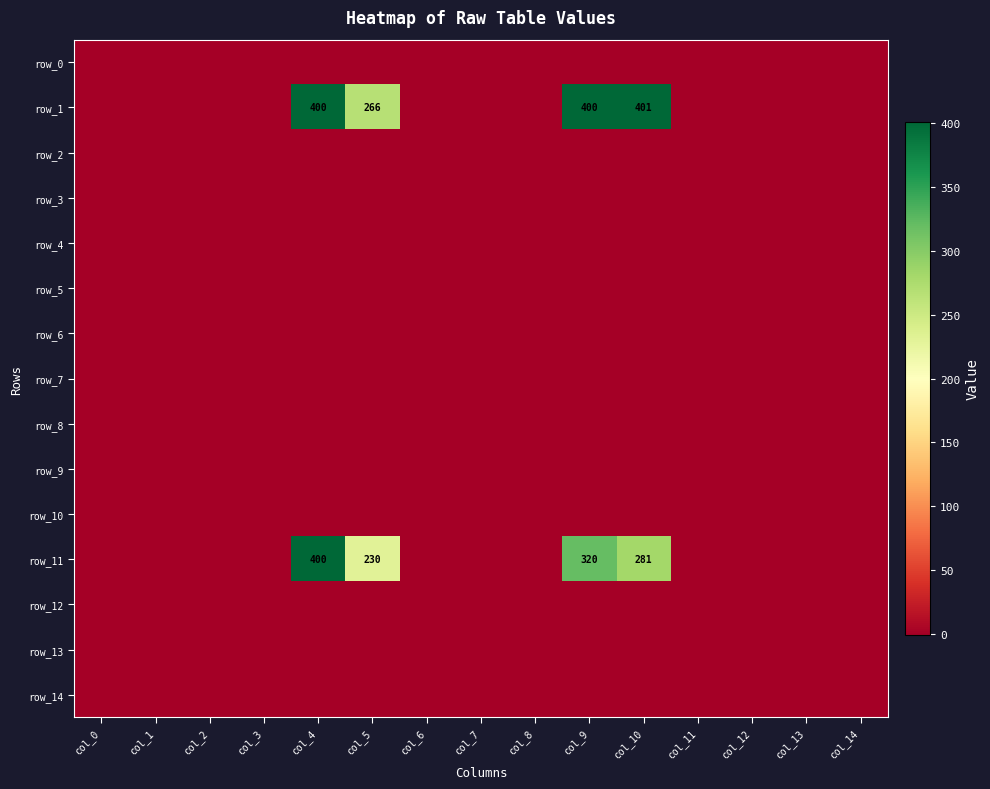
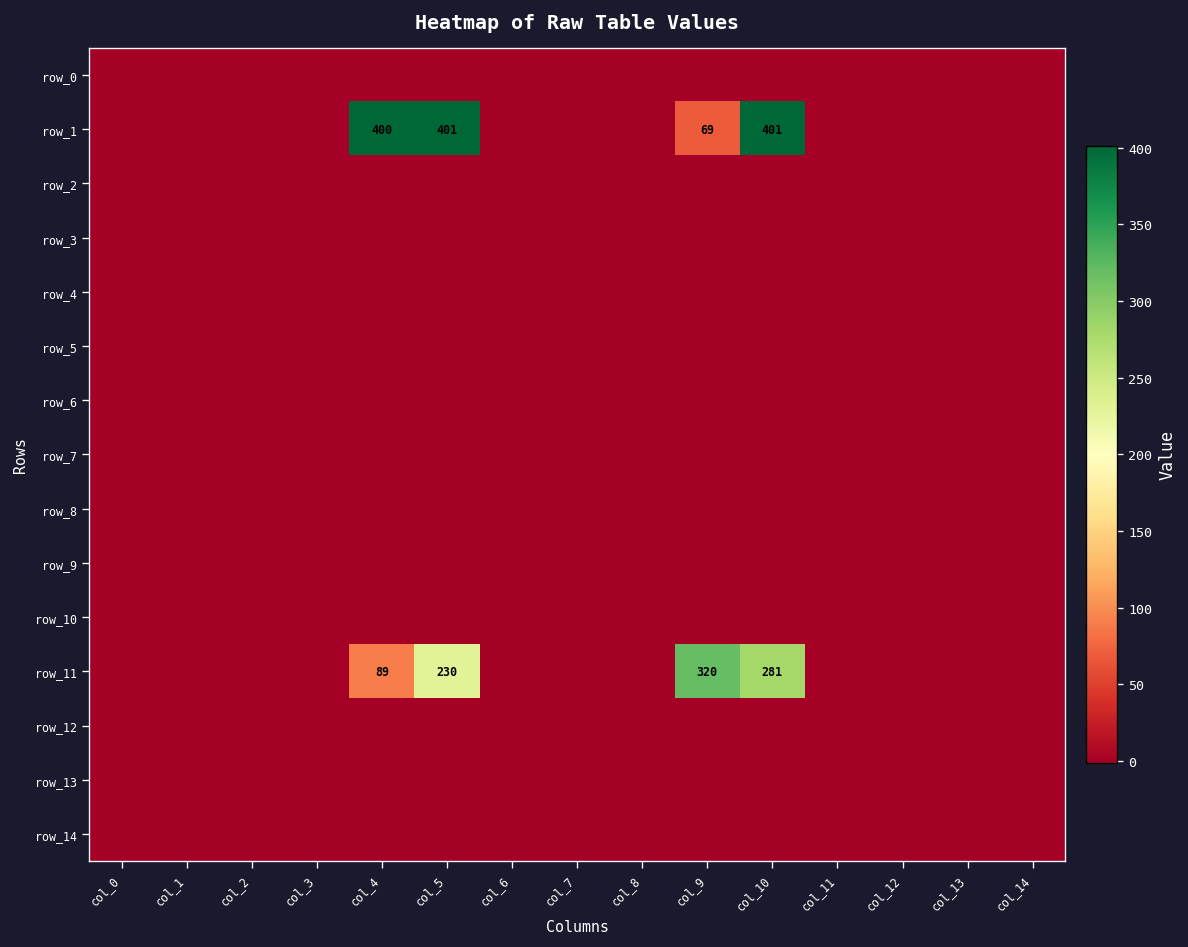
row_1, col_5: 266 -> 401
row_1, col_9: 400 -> 69
row_11, col_4: 400 -> 89
